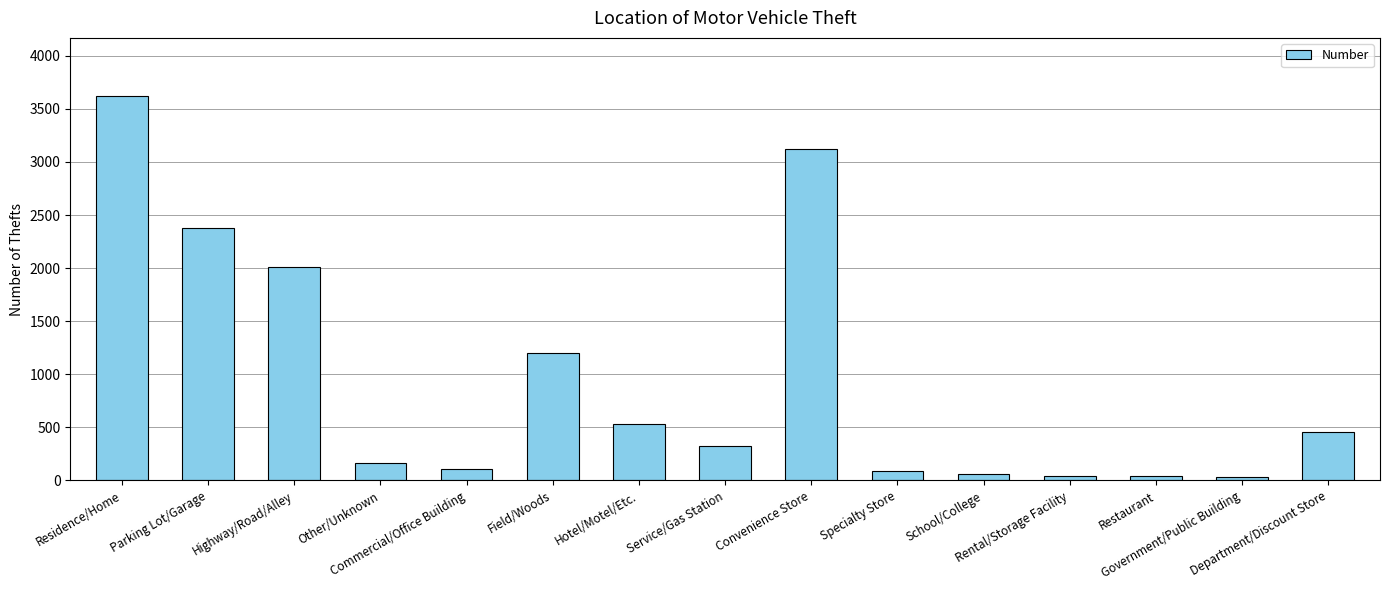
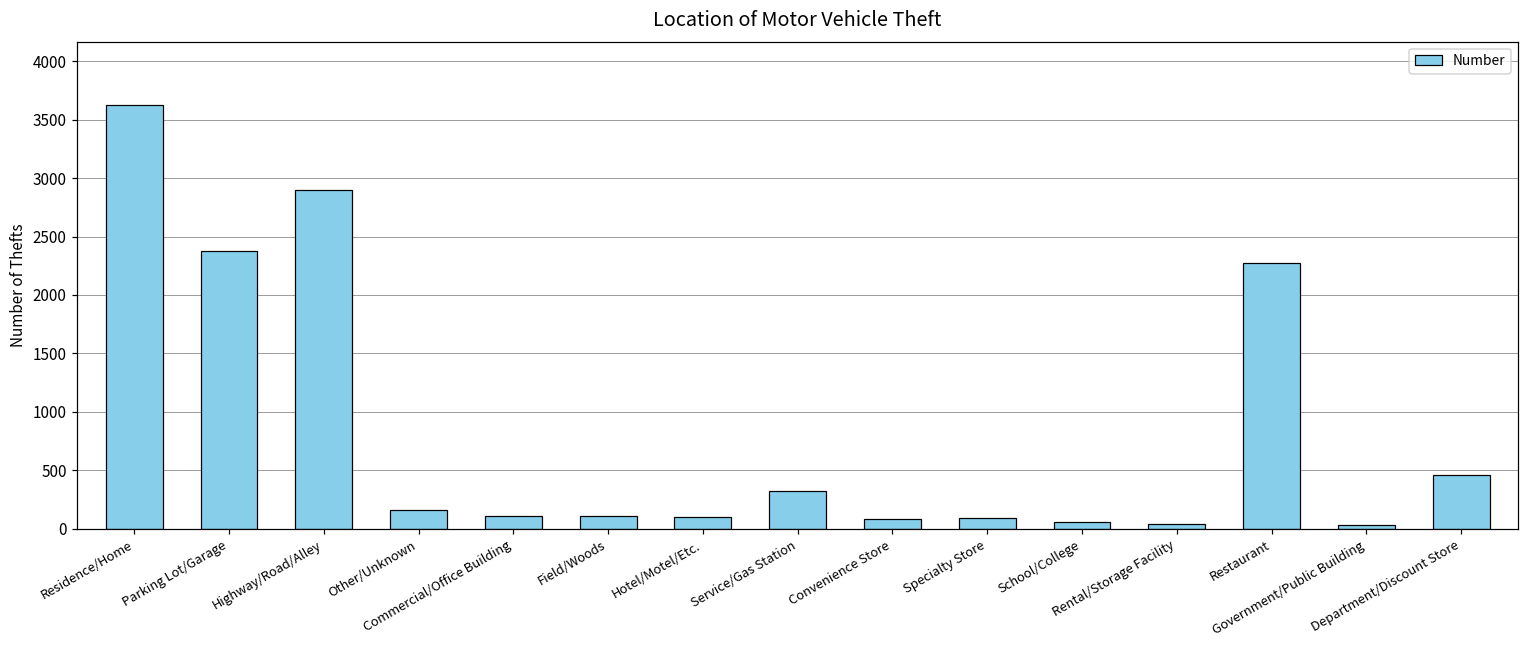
Highway/Road/Alley: 2020 -> 2900
Field/Woods: 1200 -> 110
Hotel/Motel/Etc.: 530 -> 100
Convenience Store: 3120 -> 80
Restaurant: 40 -> 2270
